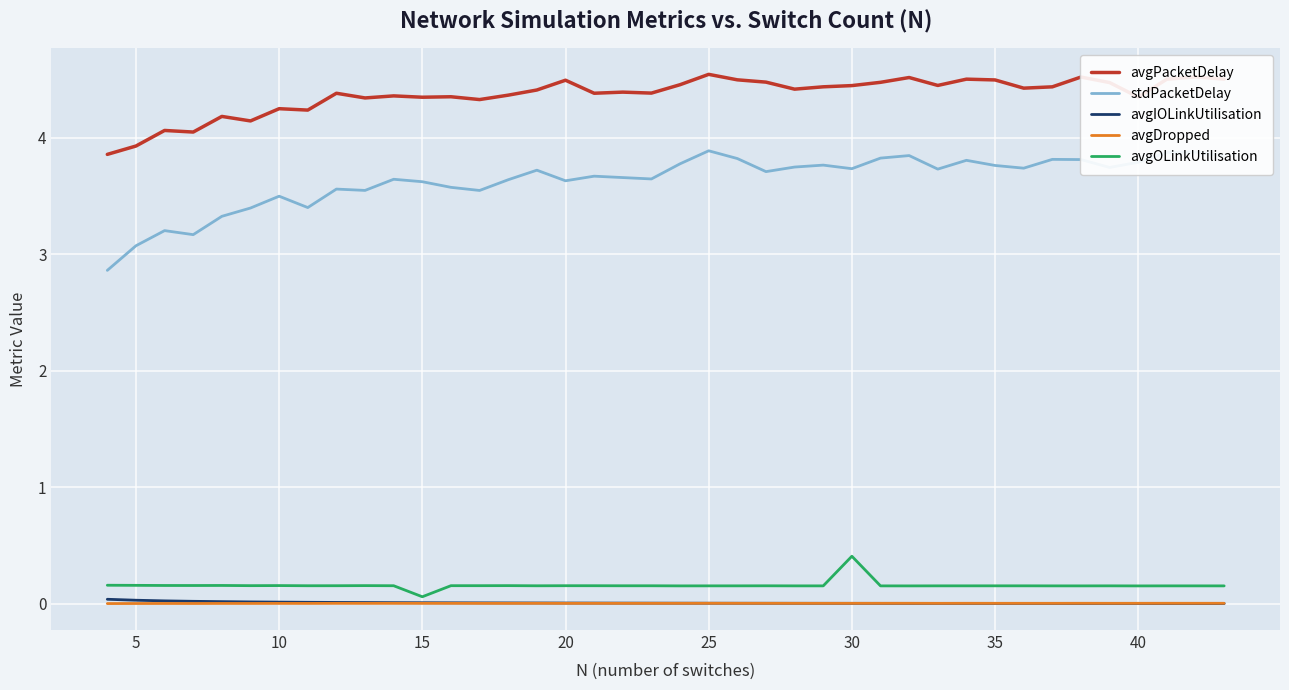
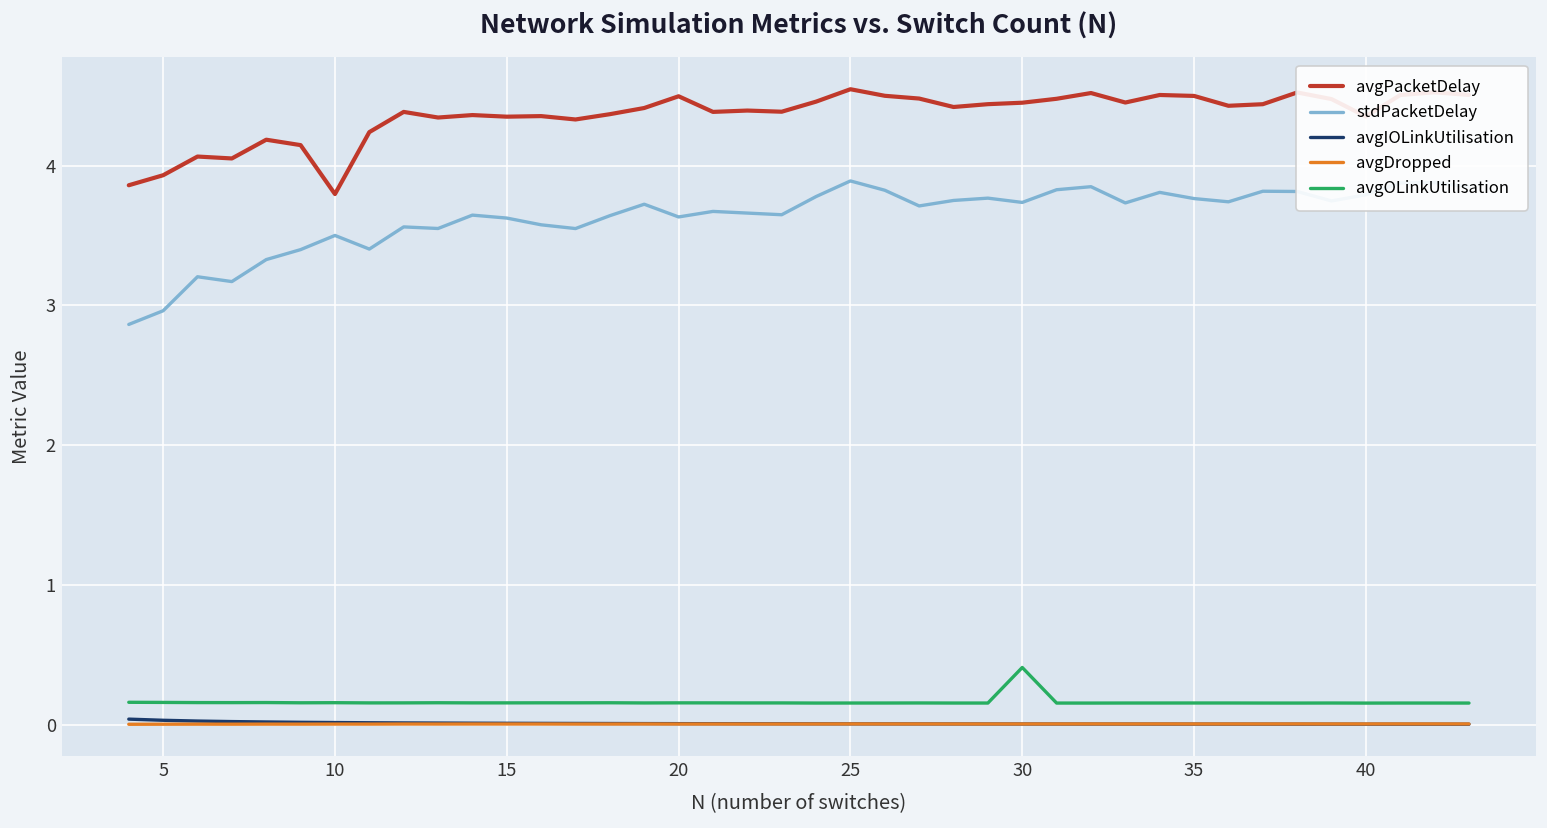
stdPacketDelay, 5: 3.07 -> 2.96
avgPacketDelay, 10: 4.25 -> 3.80
avgOLinkUtilisation, 15: 0.06 -> 0.16
